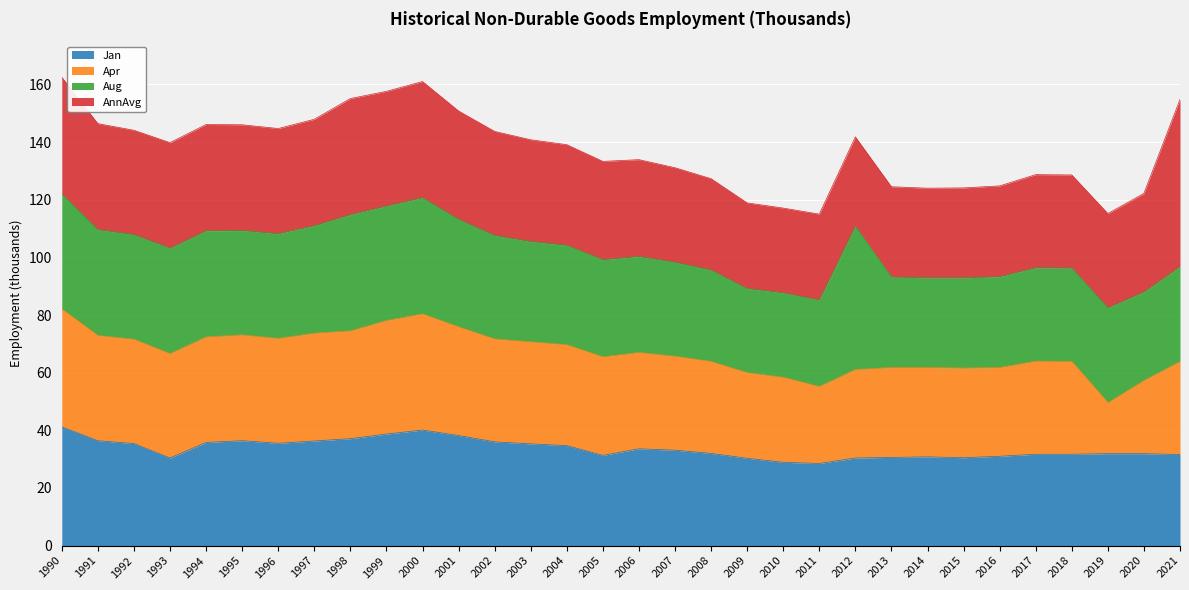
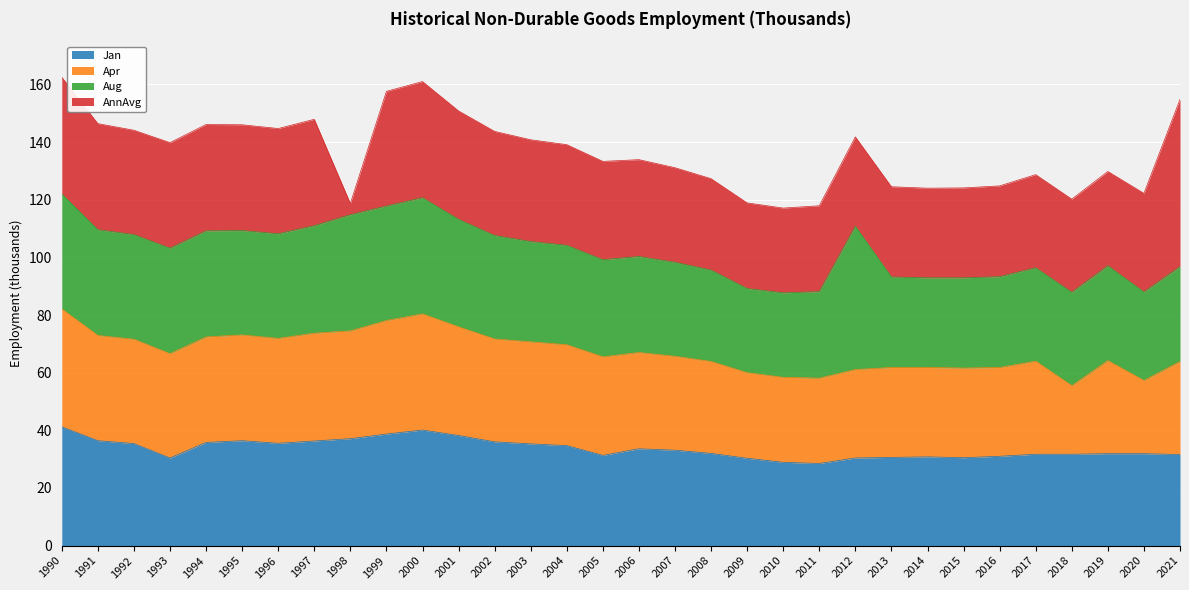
AnnAvg, 1998: 40 -> 4
Apr, 2011: 27 -> 30
Apr, 2018: 32 -> 24
Apr, 2019: 18 -> 32
